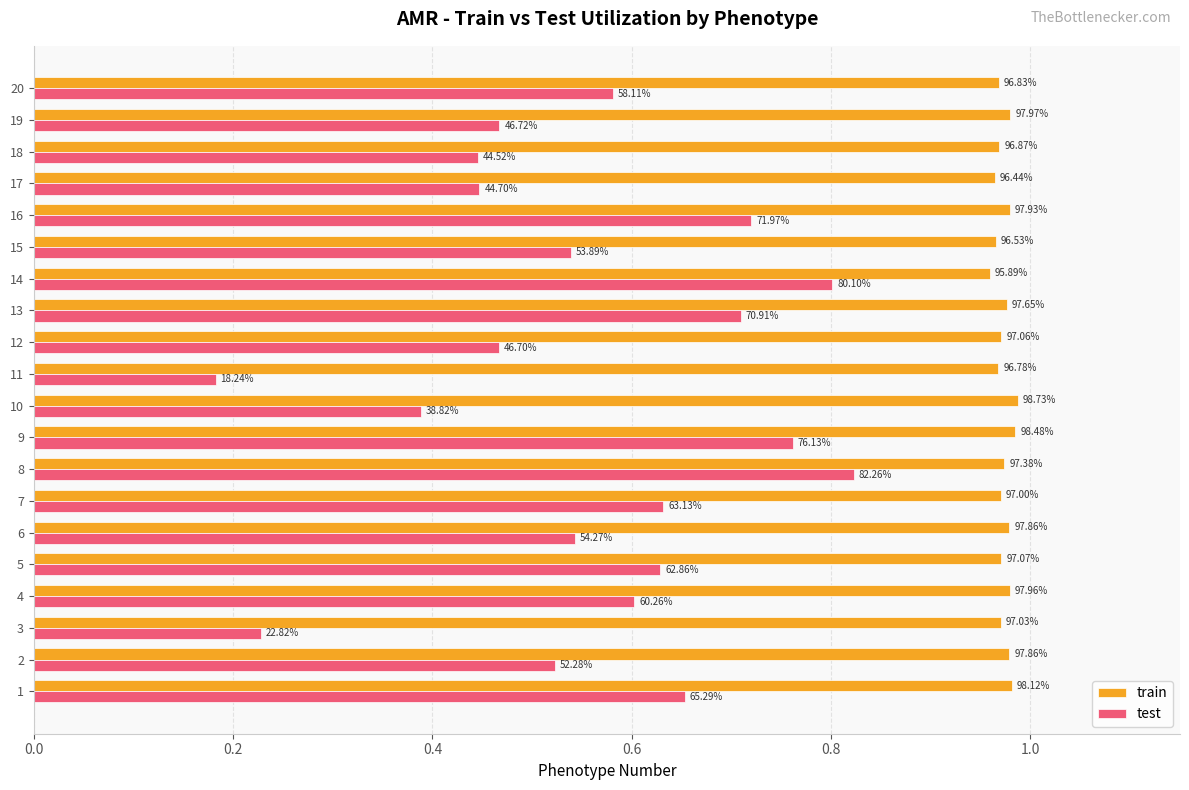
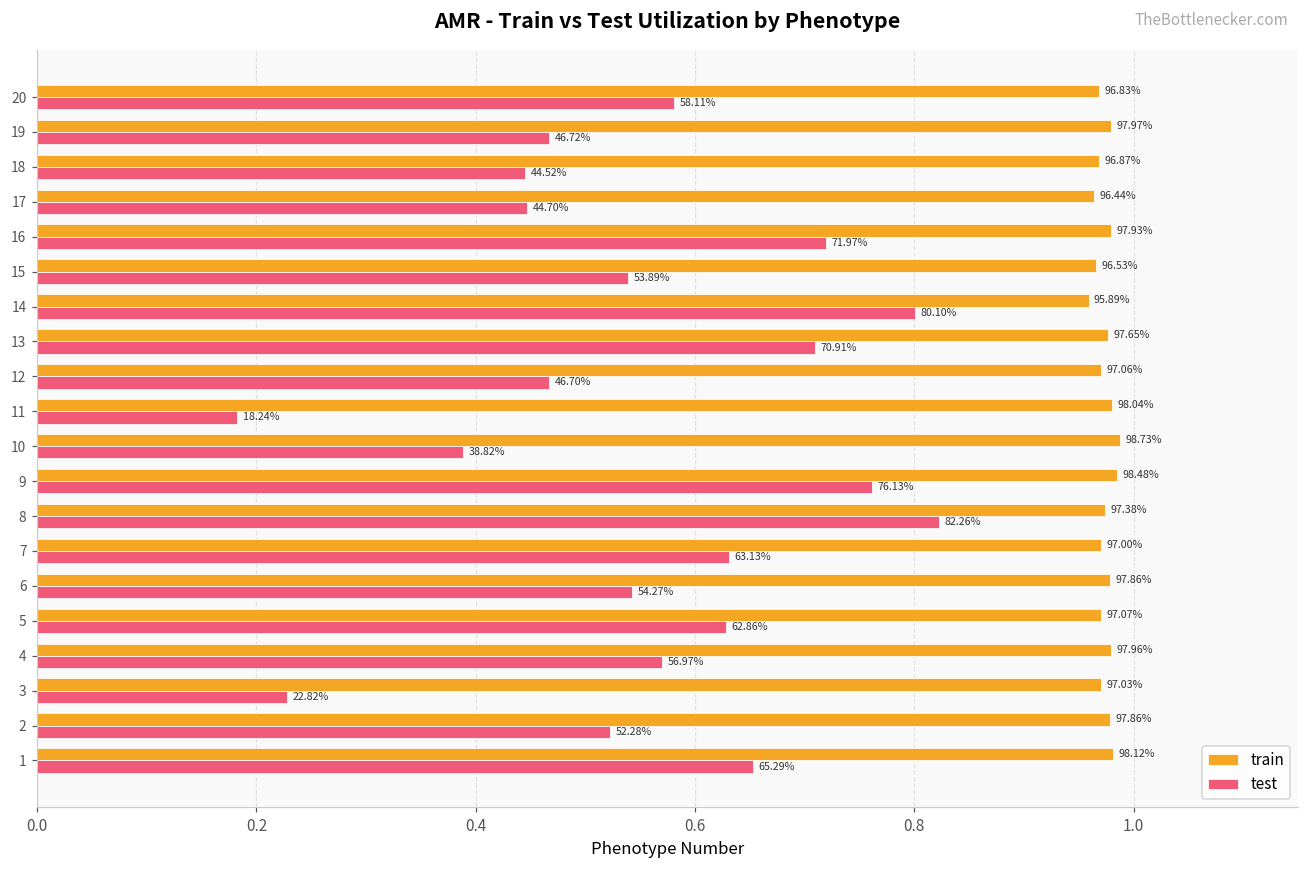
train, 11: 96.78% -> 98.04%
test, 4: 60.26% -> 56.97%
